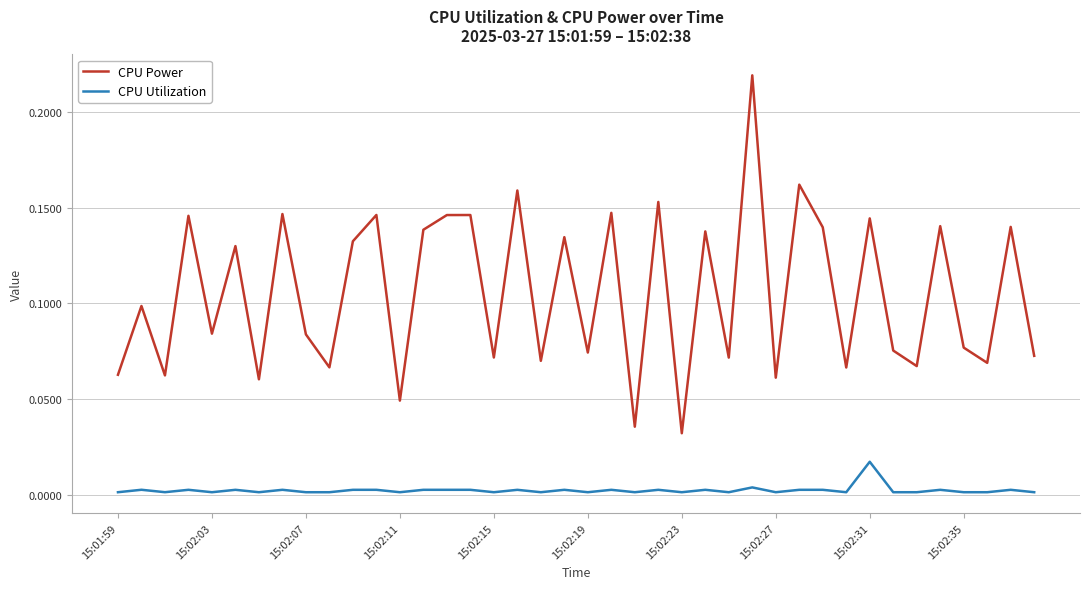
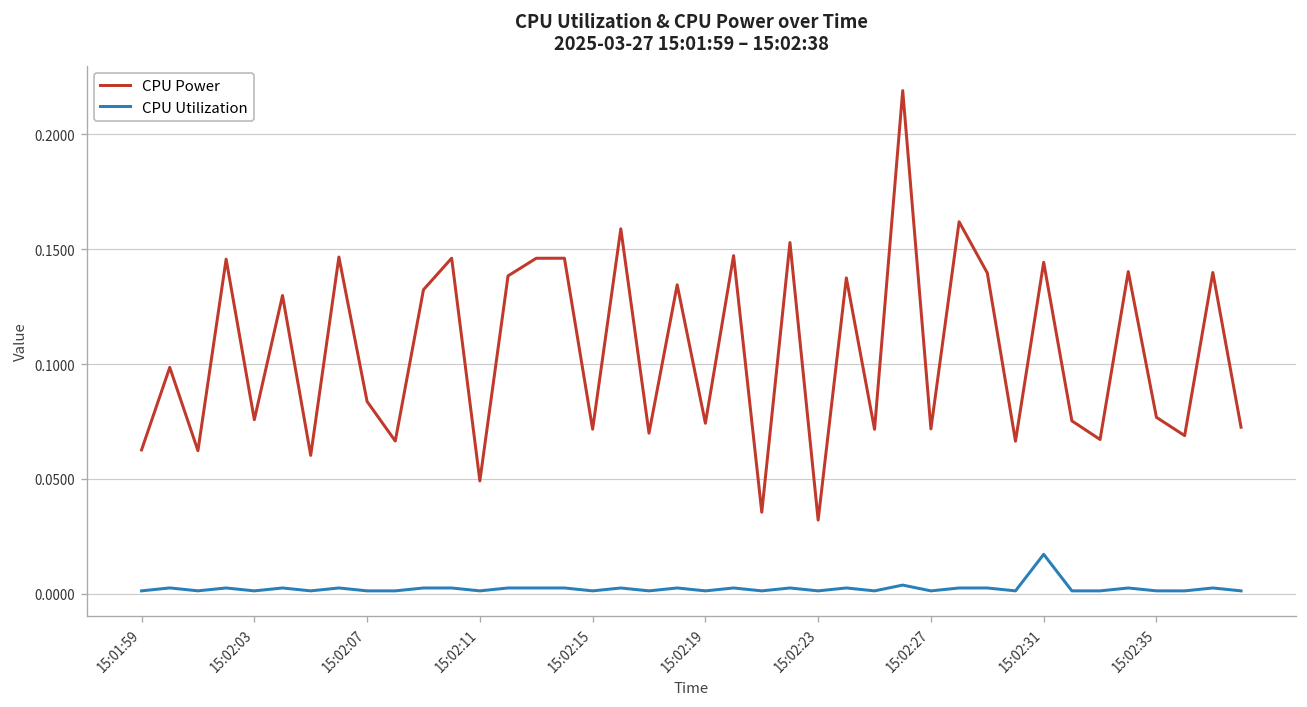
CPU Power, 15:02:03: 0.084 -> 0.076
CPU Power, 15:02:27: 0.061 -> 0.072
